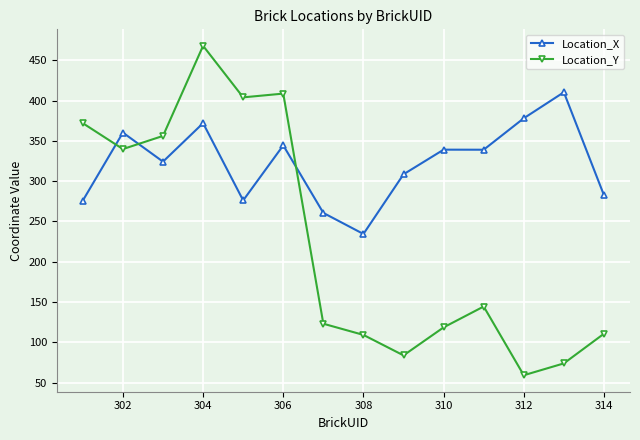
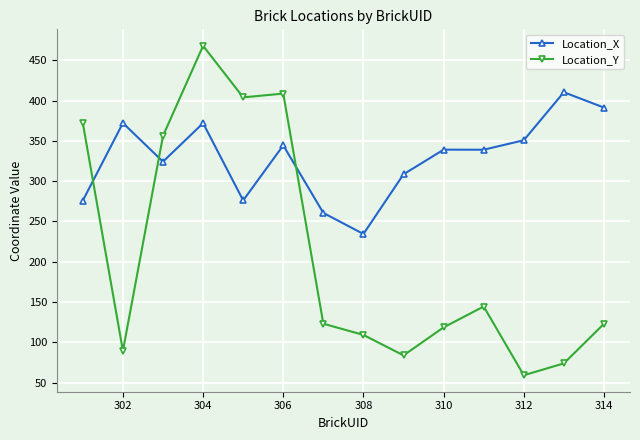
Location_X, 302: 360 -> 370
Location_Y, 302: 340 -> 90
Location_X, 312: 380 -> 350
Location_X, 314: 280 -> 390
Location_Y, 314: 110 -> 120
